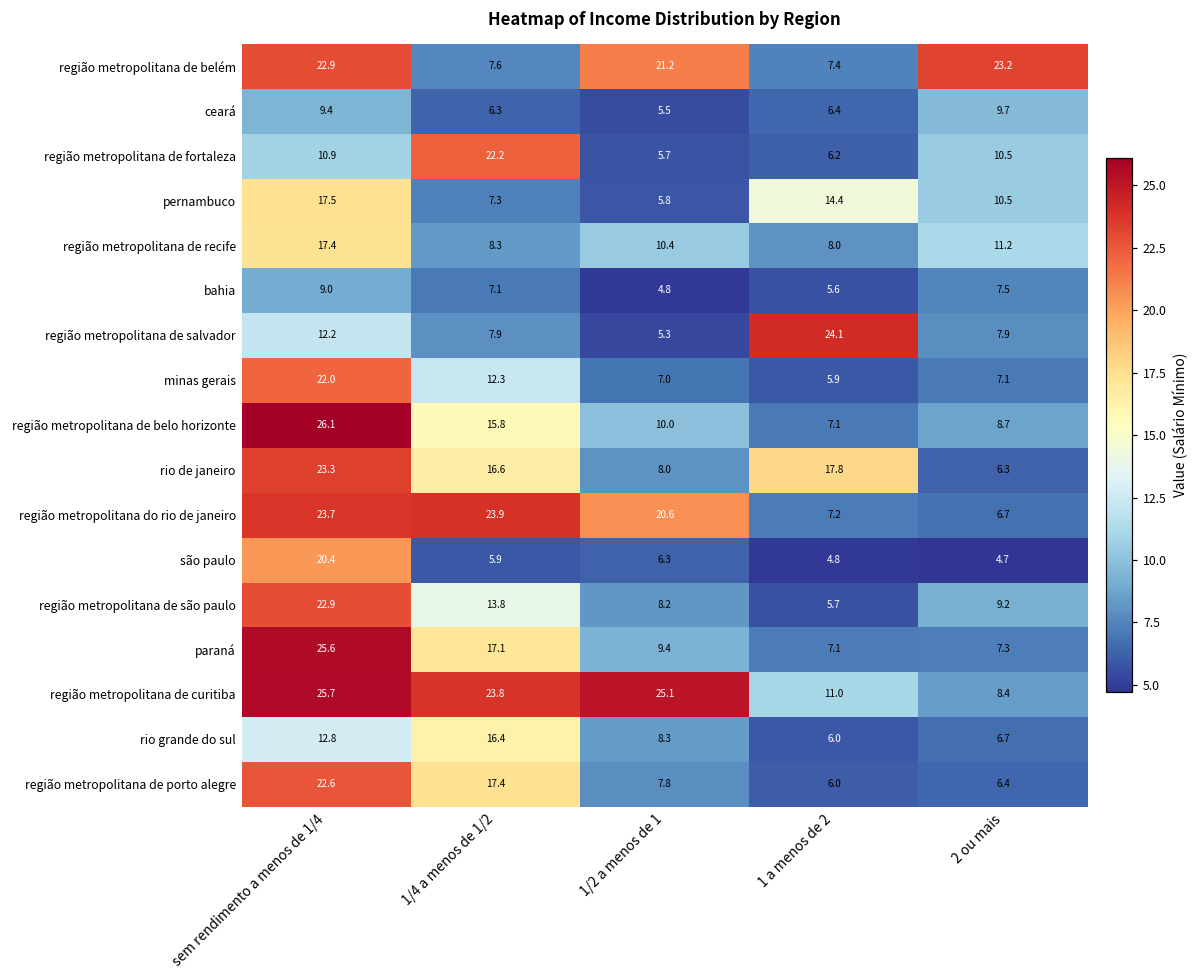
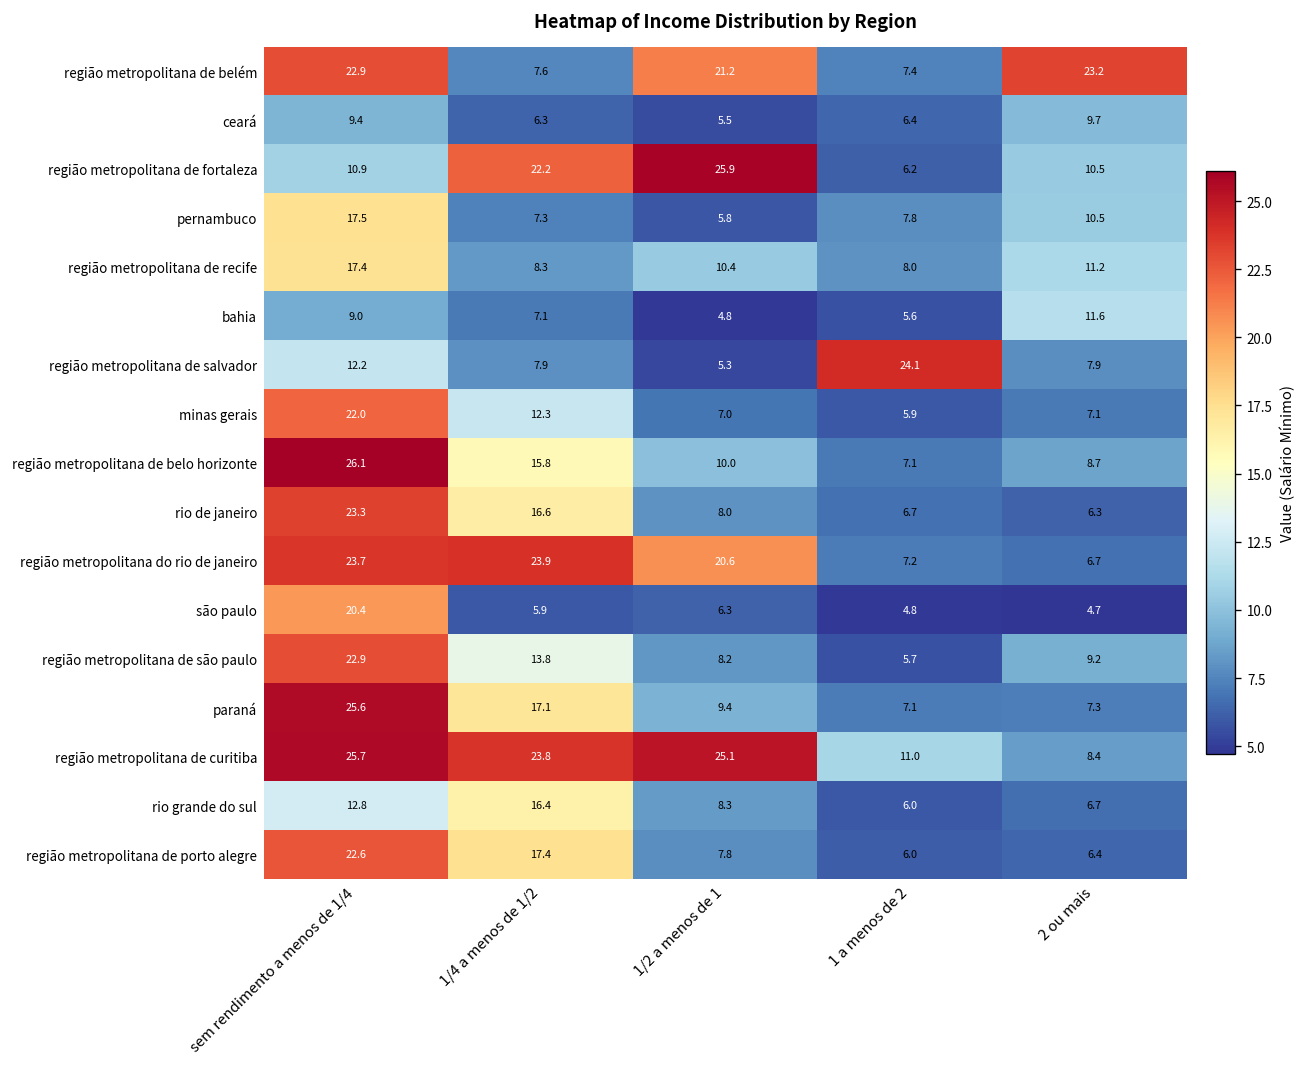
região metropolitana de fortaleza, 1/2 a menos de 1: 5.7 -> 25.9
pernambuco, 1 a menos de 2: 14.4 -> 7.8
bahia, 2 ou mais: 7.5 -> 11.6
rio de janeiro, 1 a menos de 2: 17.8 -> 6.7
